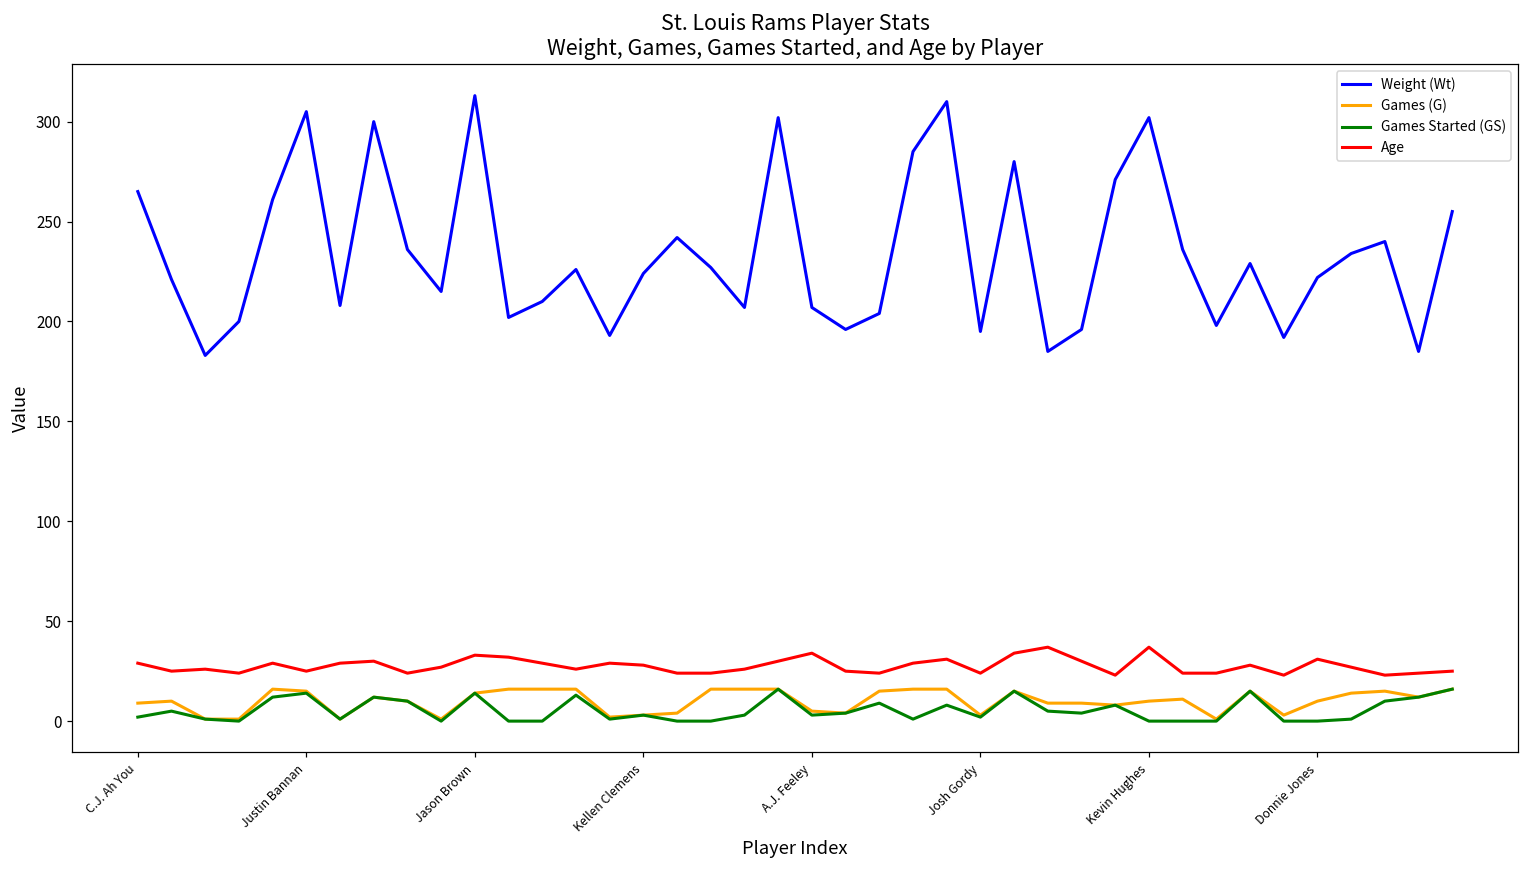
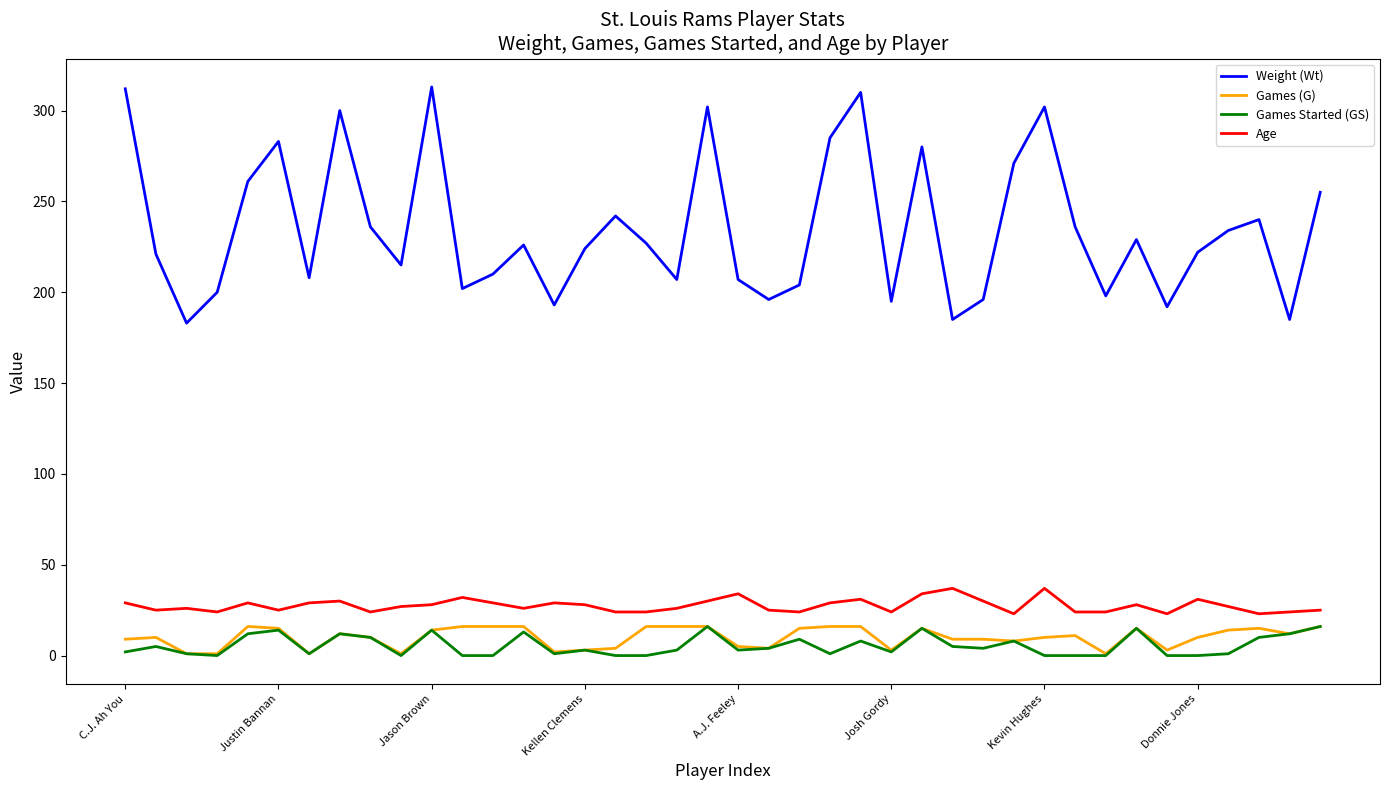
Weight (Wt), C.J. Ah You: 265 -> 312
Weight (Wt), Justin Bannan: 305 -> 283
Age, Jason Brown: 33 -> 28
